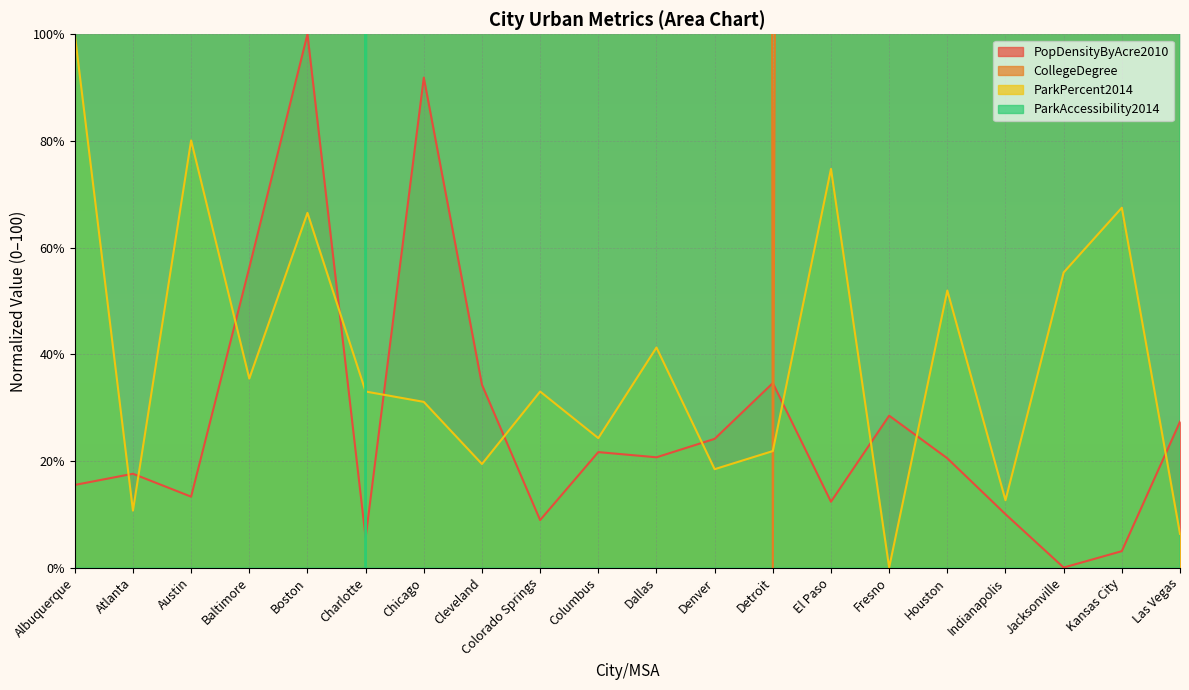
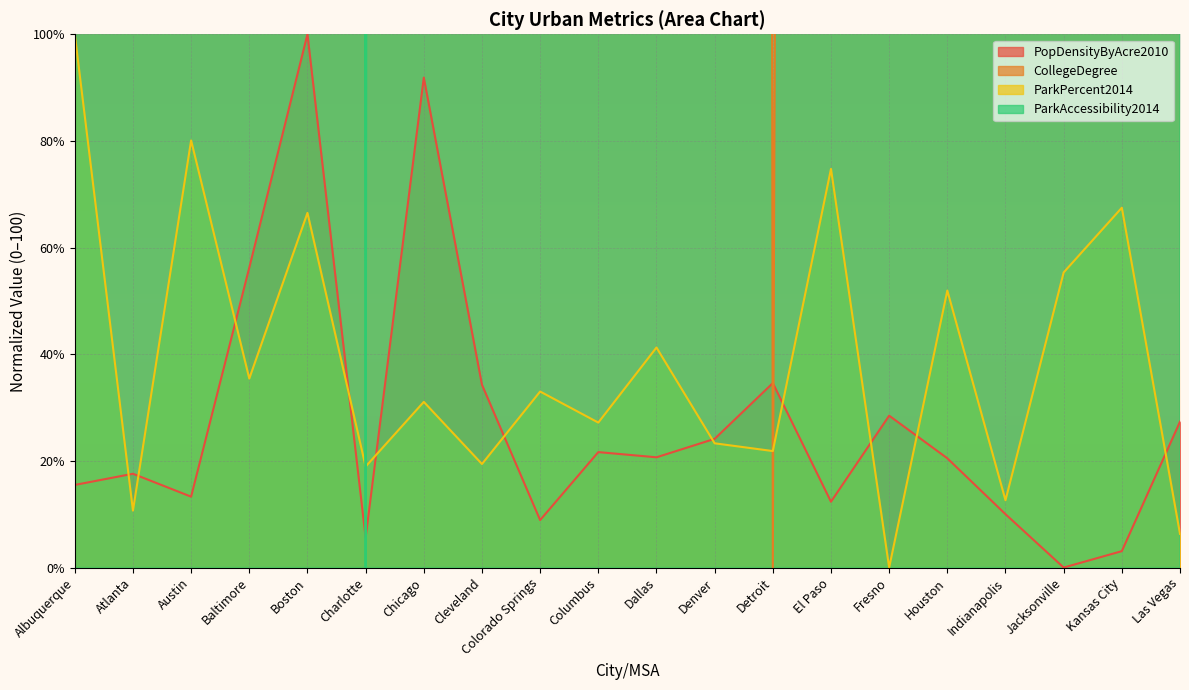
ParkPercent2014, Charlotte: 33% -> 19%
ParkPercent2014, Columbus: 24% -> 27%
ParkPercent2014, Denver: 18% -> 23%
